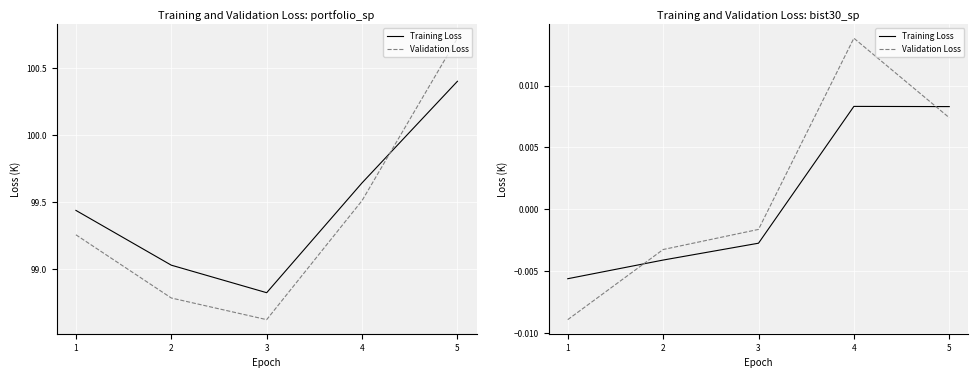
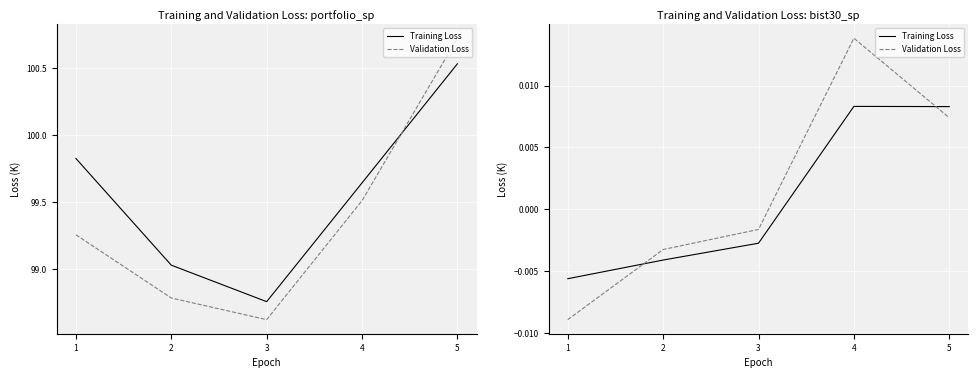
Training and Validation Loss: portfolio_sp, Training Loss, 1: 99.44 -> 99.83
Training and Validation Loss: portfolio_sp, Training Loss, 3: 98.82 -> 98.76
Training and Validation Loss: portfolio_sp, Training Loss, 5: 100.40 -> 100.53
